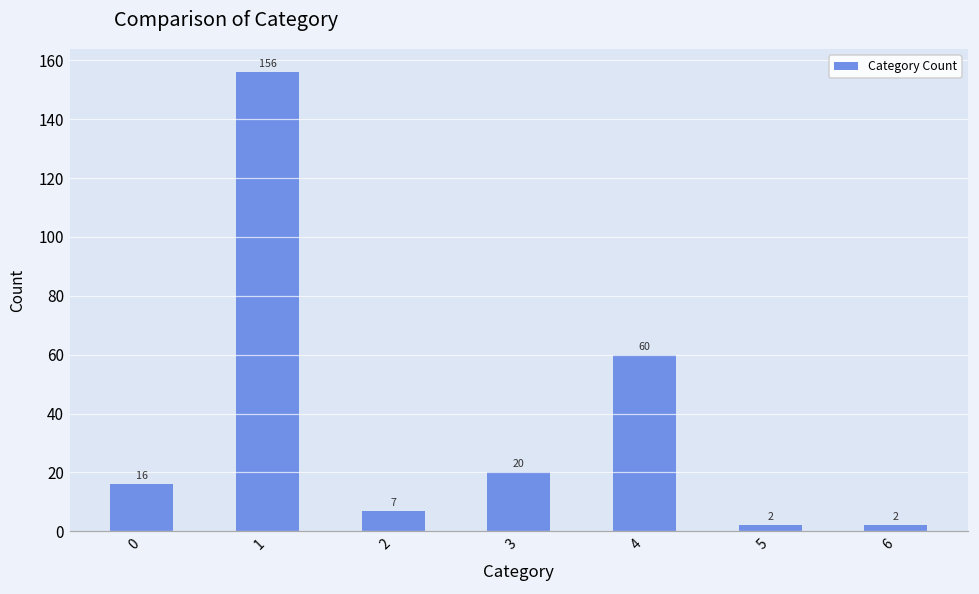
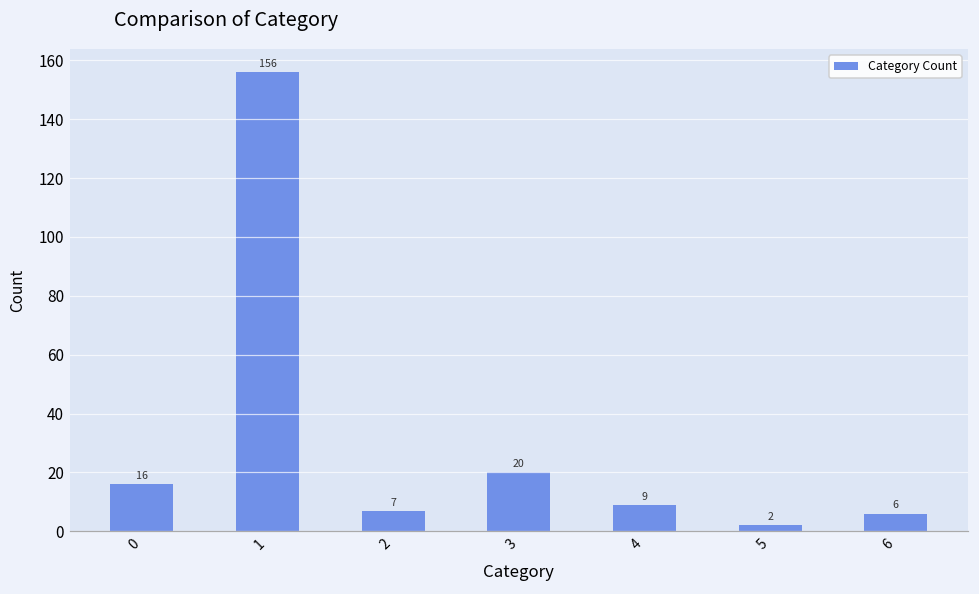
4: 60 -> 9
6: 2 -> 6
